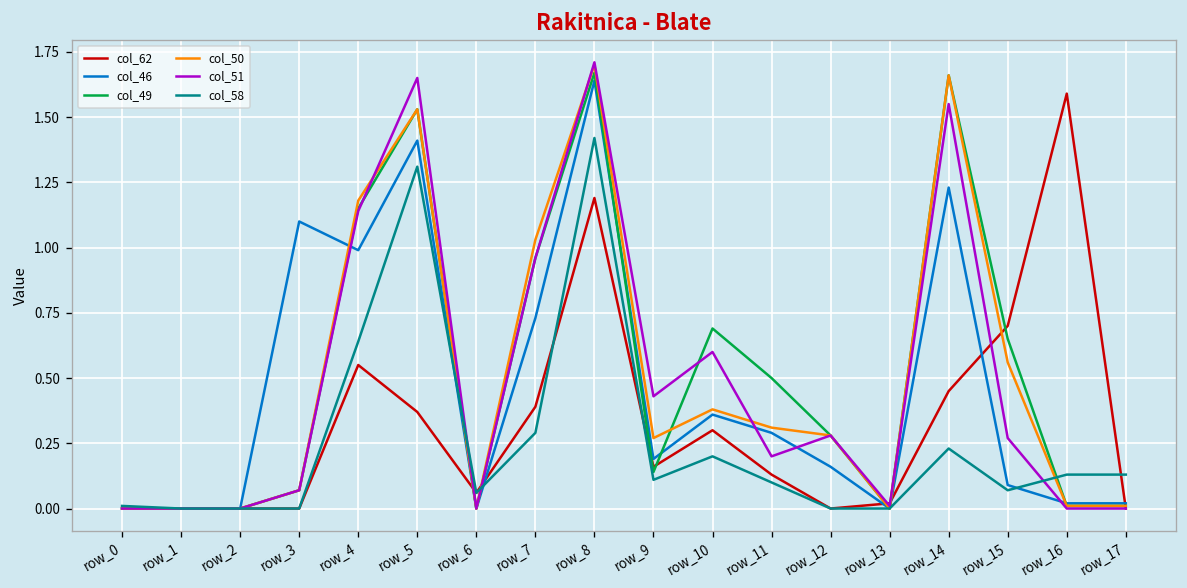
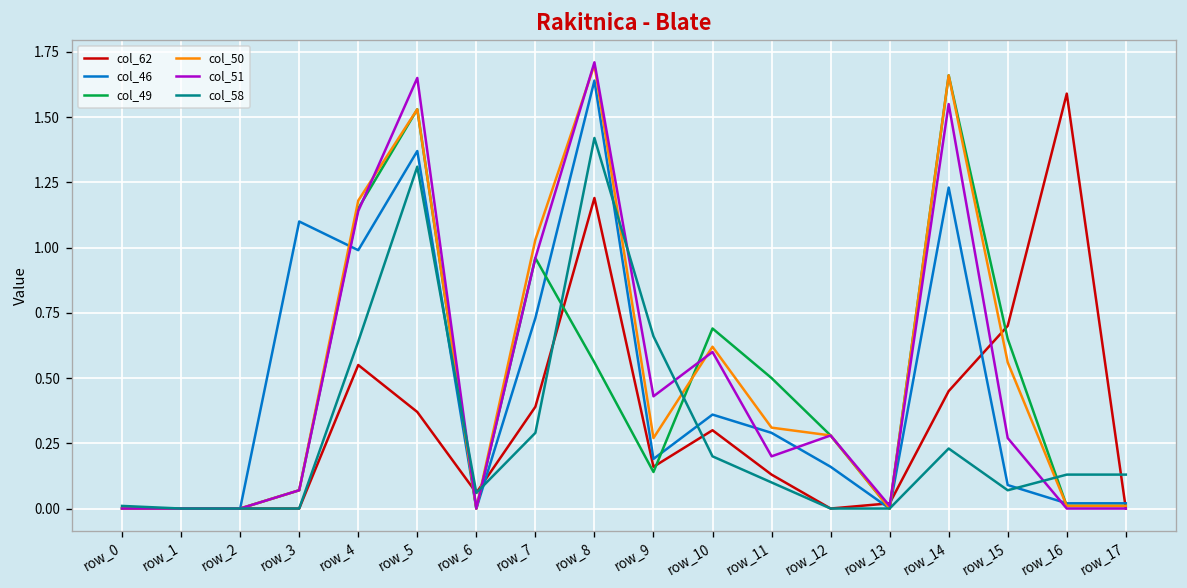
col_46, row_5: 1.41 -> 1.37
col_49, row_8: 1.67 -> 0.56
col_58, row_9: 0.11 -> 0.66
col_50, row_10: 0.38 -> 0.62
